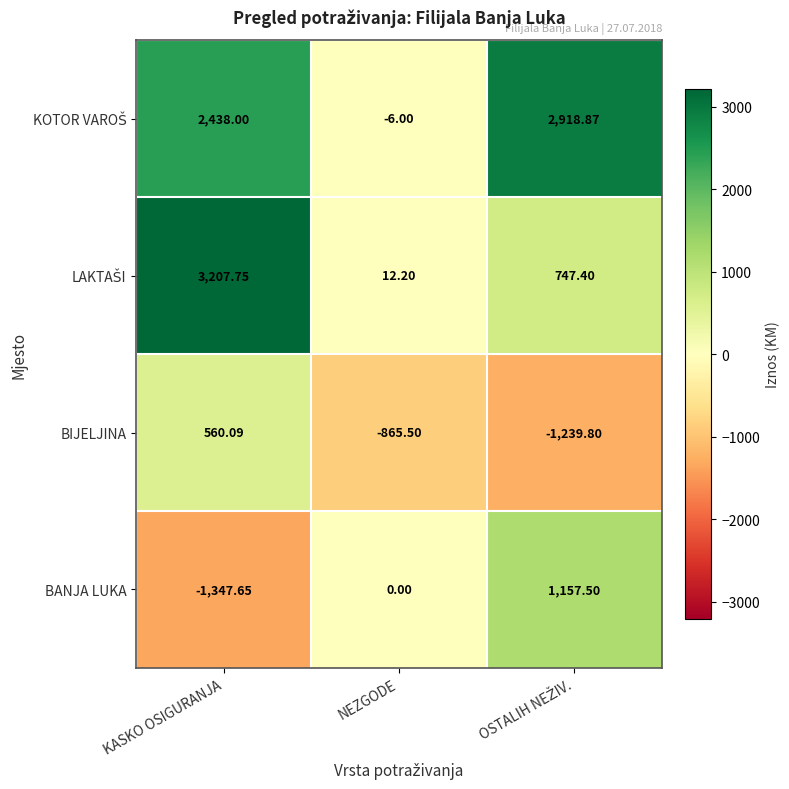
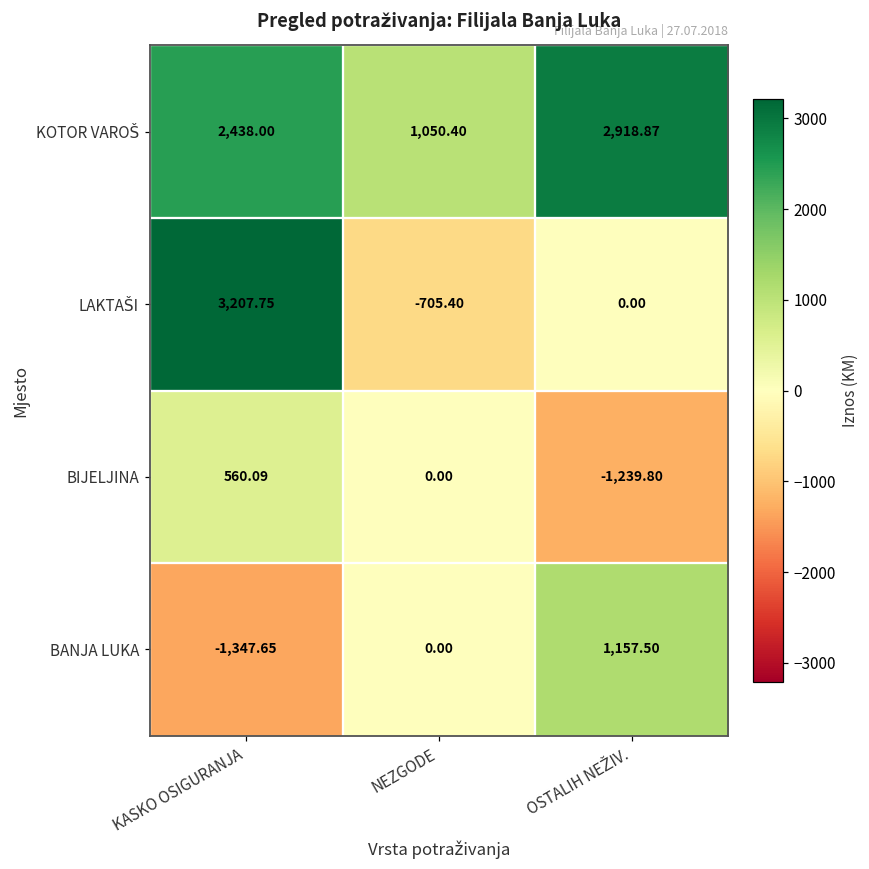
KOTOR VAROŠ, NEZGODE: -6.00 -> 1,050.40
LAKTAŠI, NEZGODE: 12.20 -> -705.40
LAKTAŠI, OSTALIH NEŽIV.: 747.40 -> 0.00
BIJELJINA, NEZGODE: -865.50 -> 0.00
